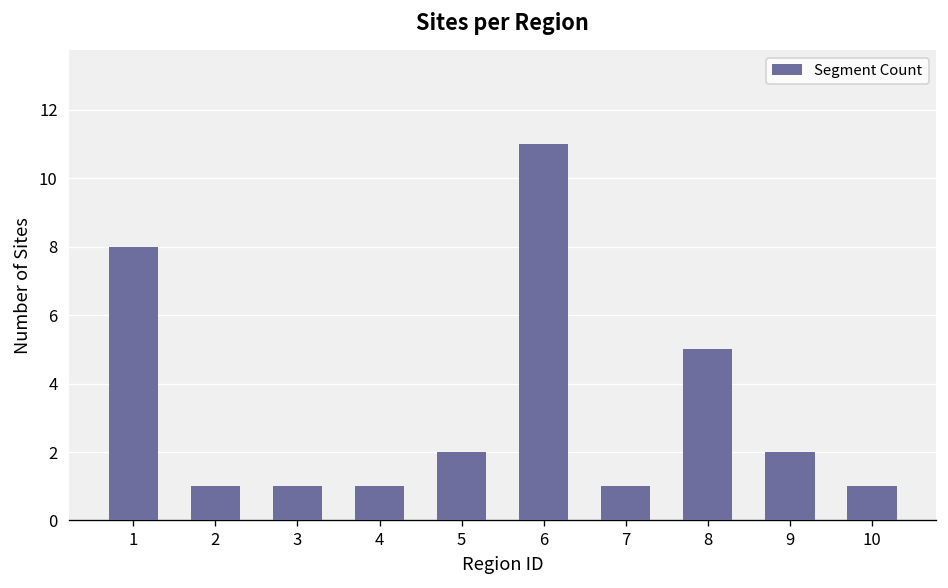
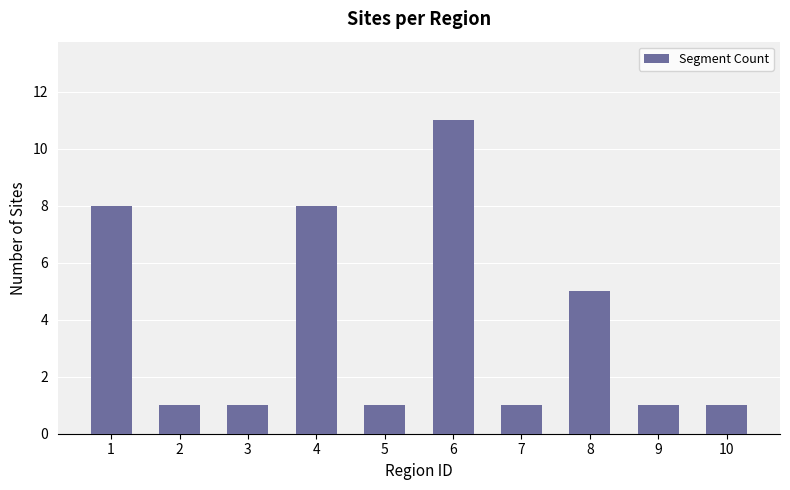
4: 1 -> 8
5: 2 -> 1
9: 2 -> 1
